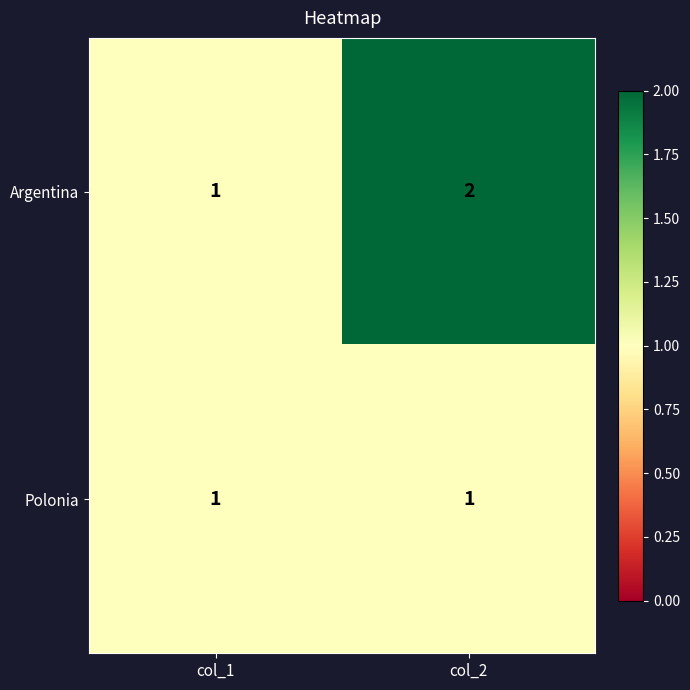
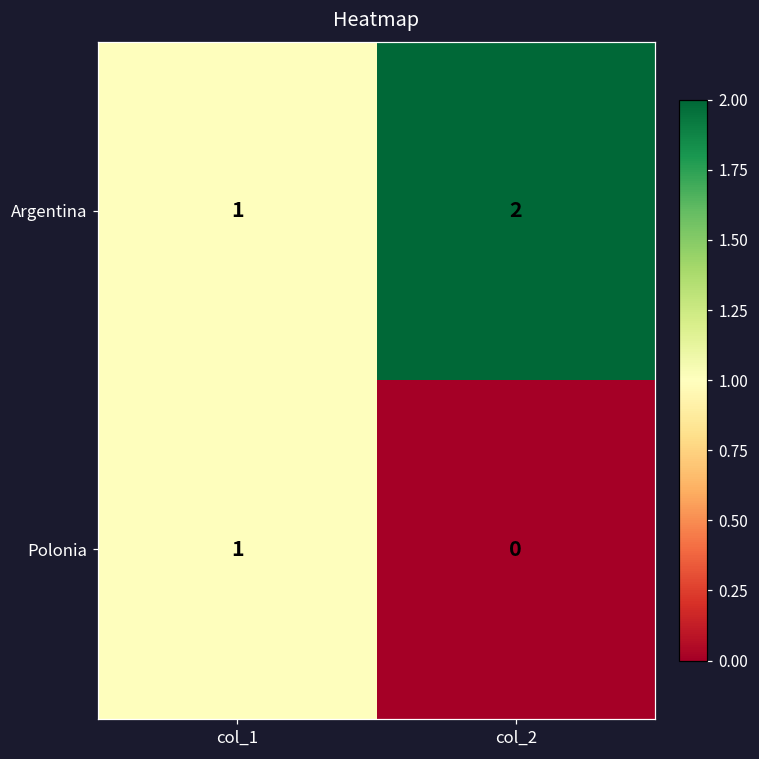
Polonia, col_2: 1 -> 0
